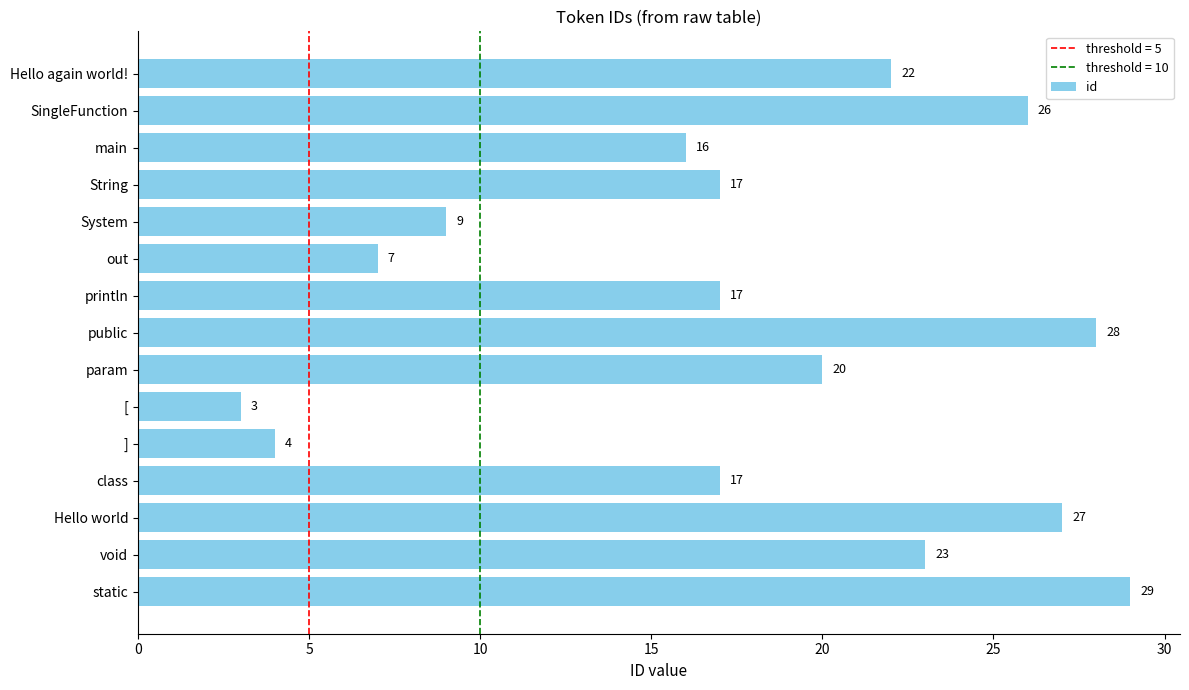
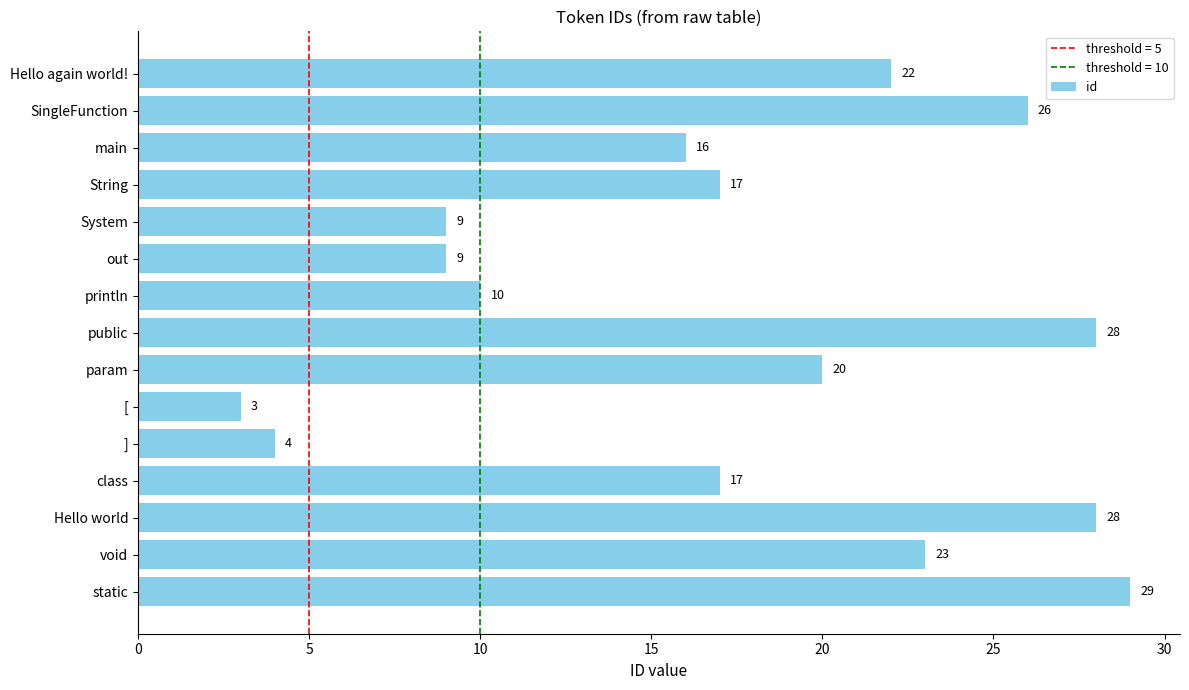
out: 7 -> 9
println: 17 -> 10
Hello world: 27 -> 28
